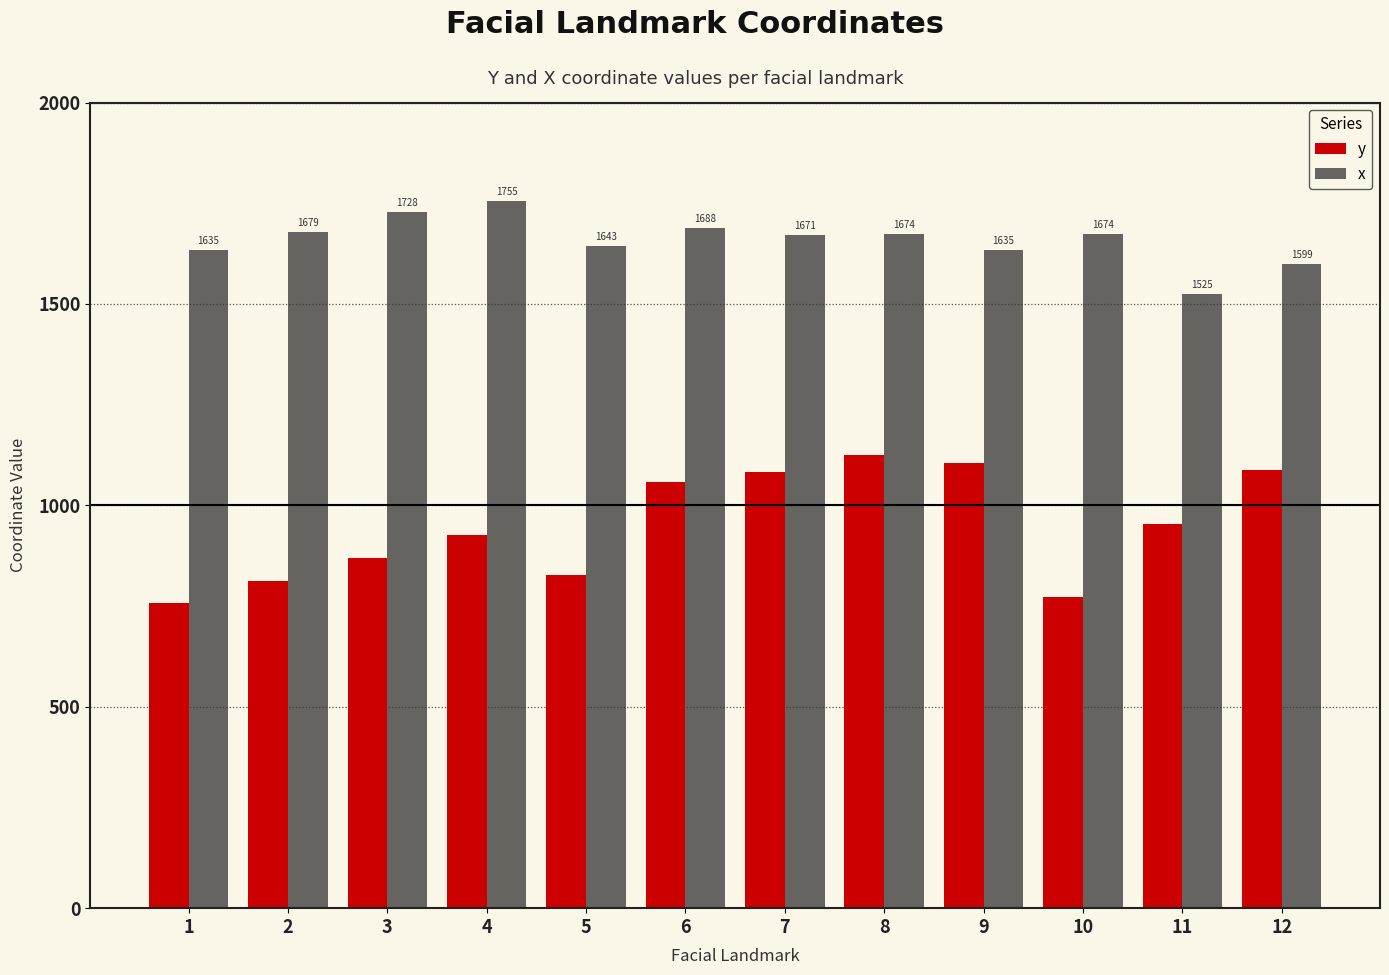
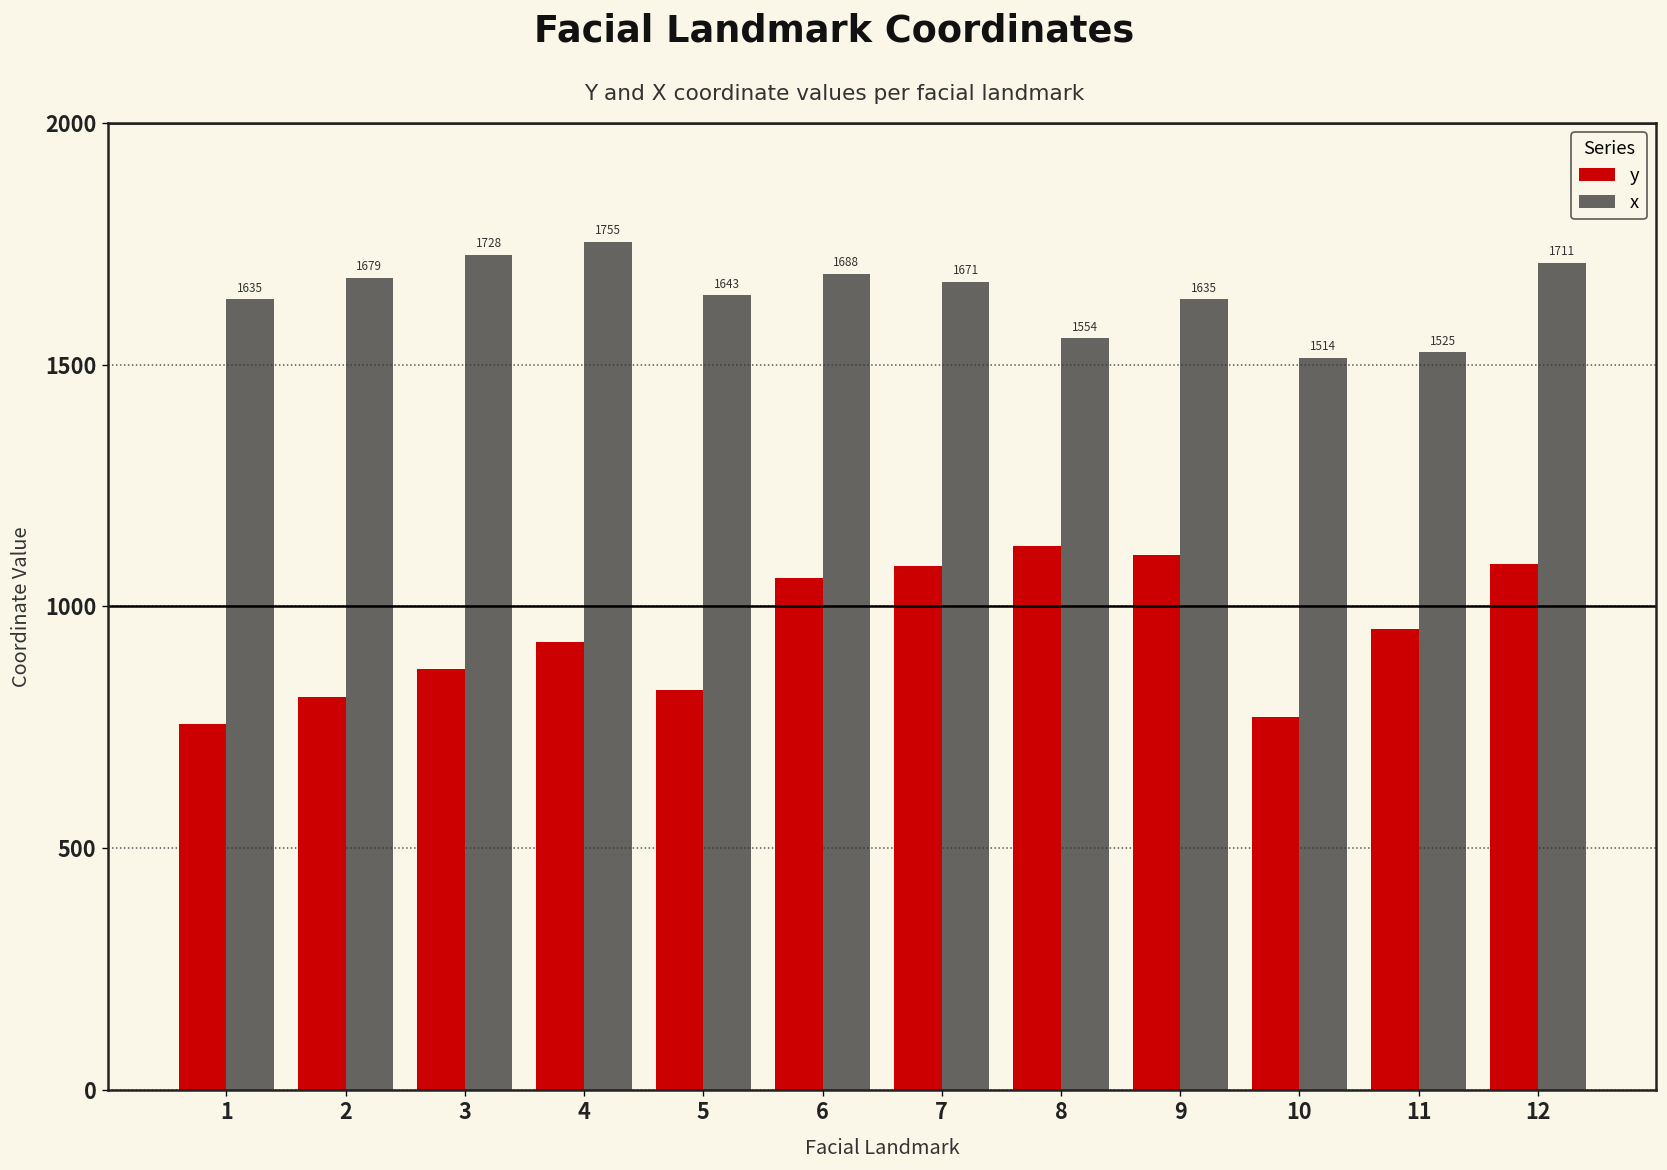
x, 8: 1674 -> 1554
x, 10: 1674 -> 1514
x, 12: 1599 -> 1711
